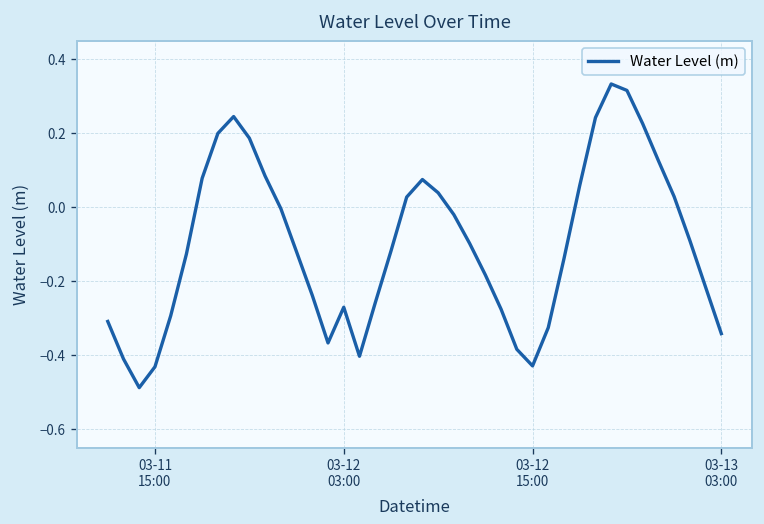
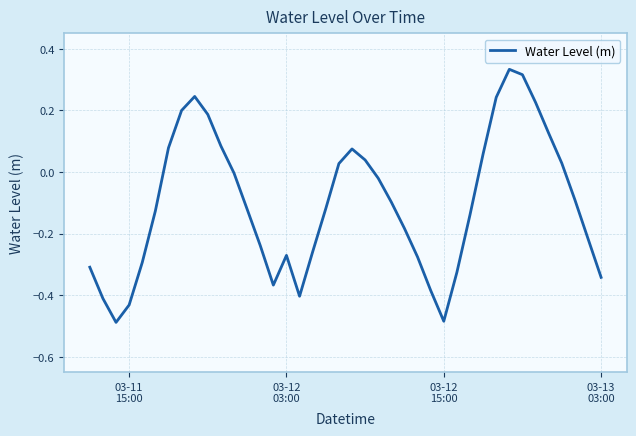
03-12 15:00: -0.43 -> -0.48
